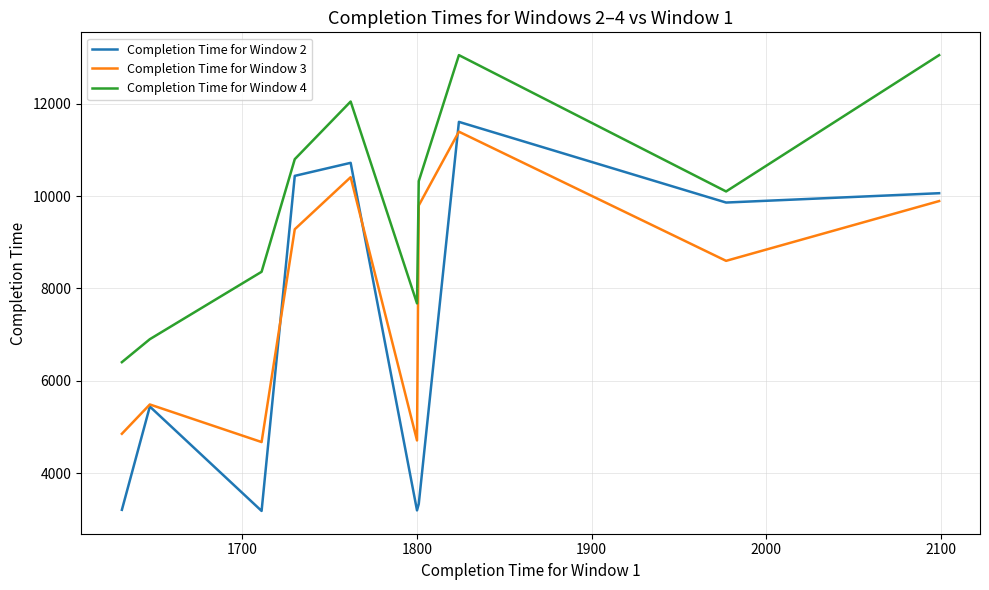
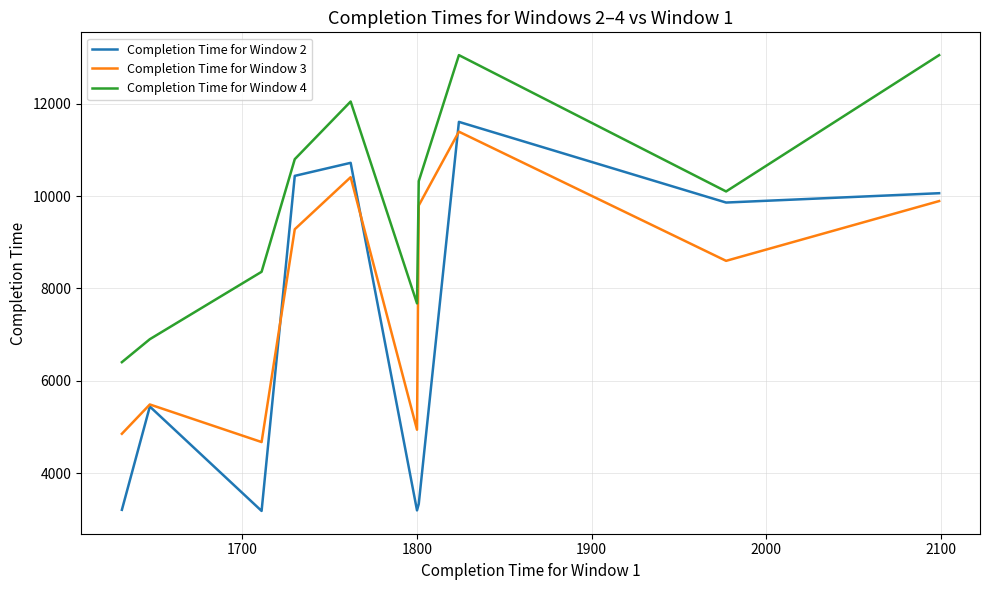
Completion Time for Window 3, 1800: 4700 -> 4900
